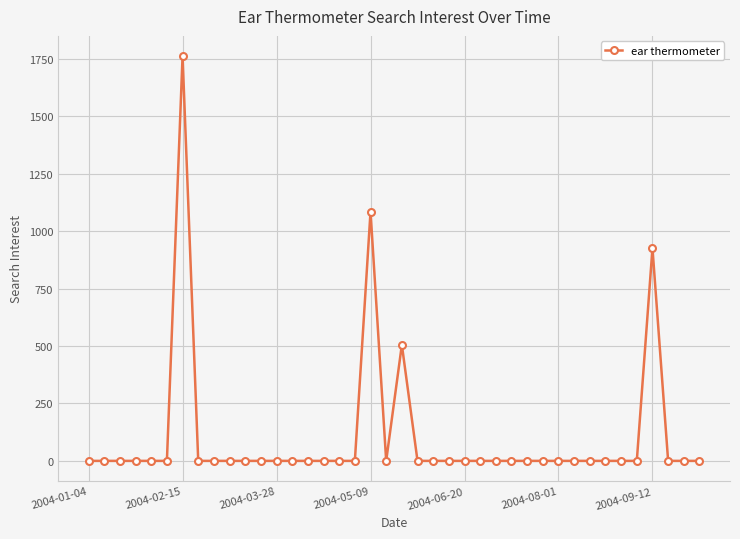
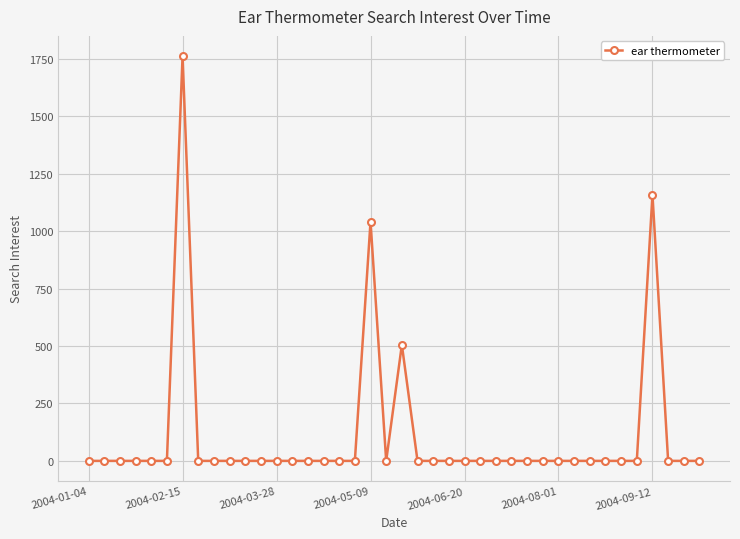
2004-05-09: 1090 -> 1040
2004-09-12: 930 -> 1160
